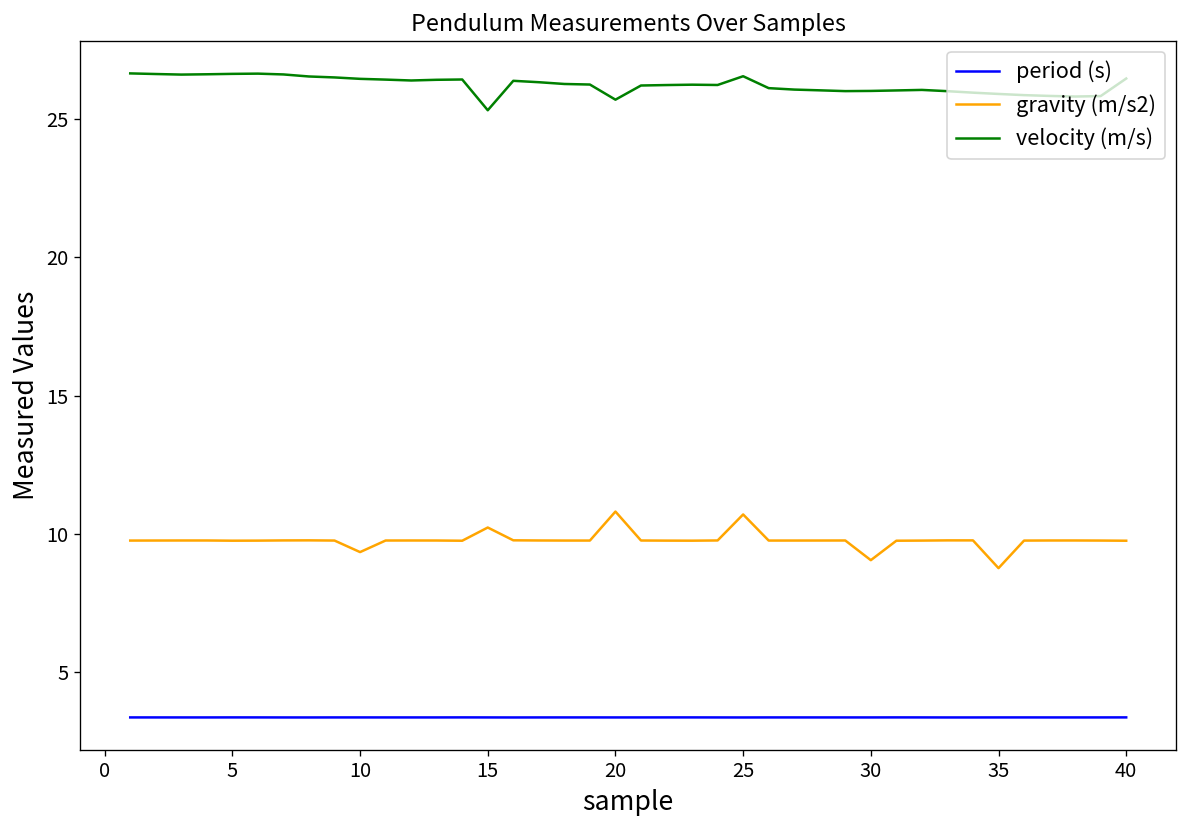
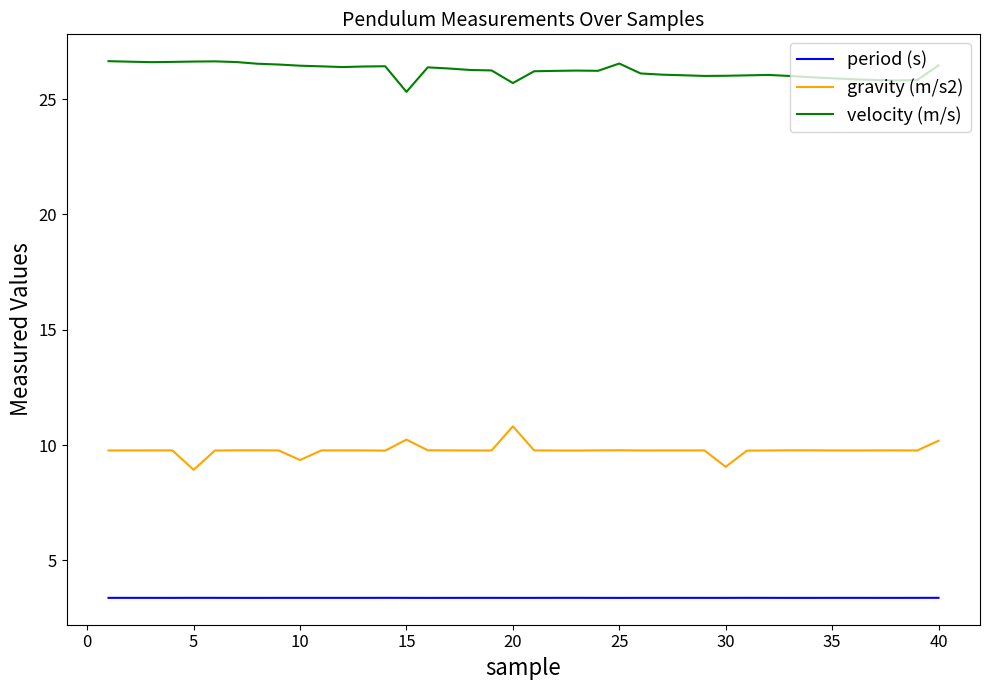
gravity (m/s2), 5: 9.8 -> 8.9
gravity (m/s2), 25: 10.7 -> 9.8
gravity (m/s2), 35: 8.8 -> 9.8
gravity (m/s2), 40: 9.8 -> 10.2
